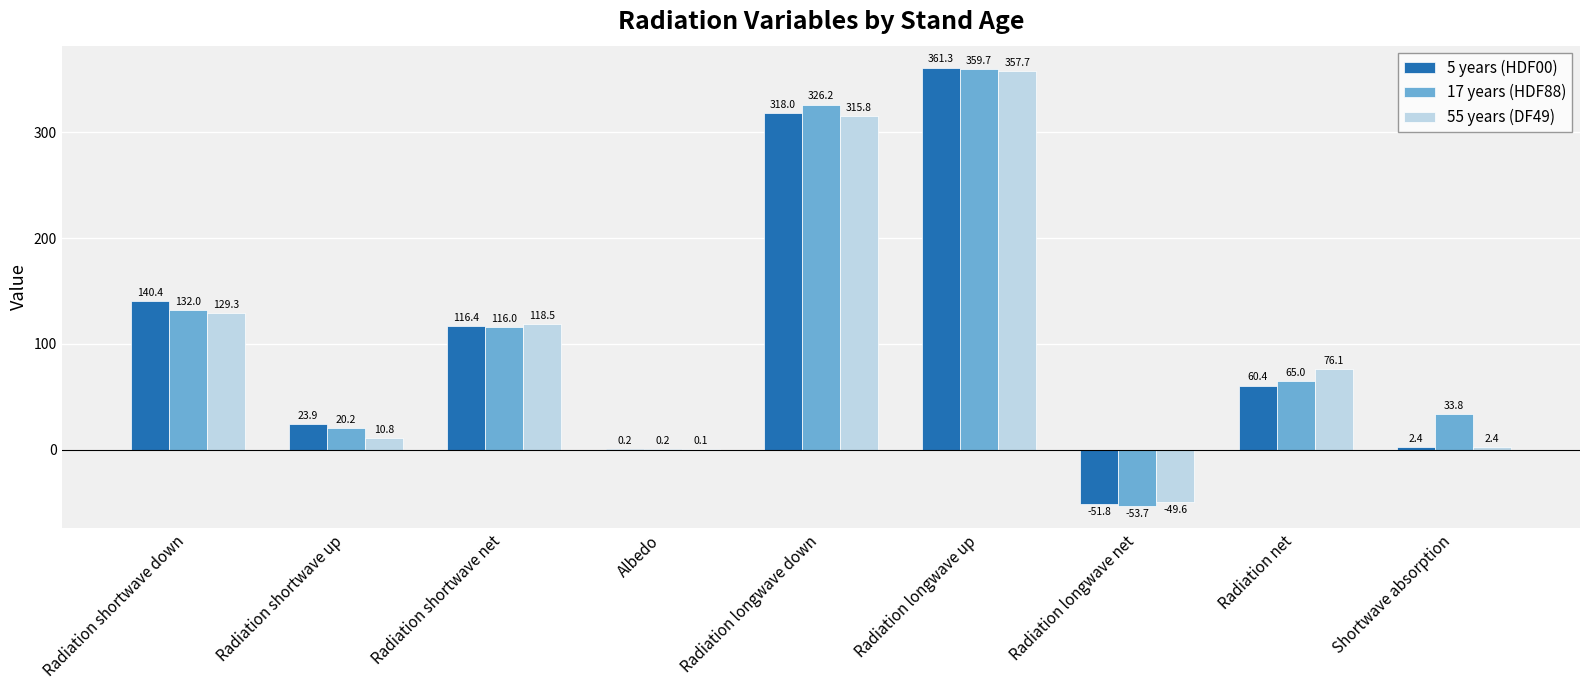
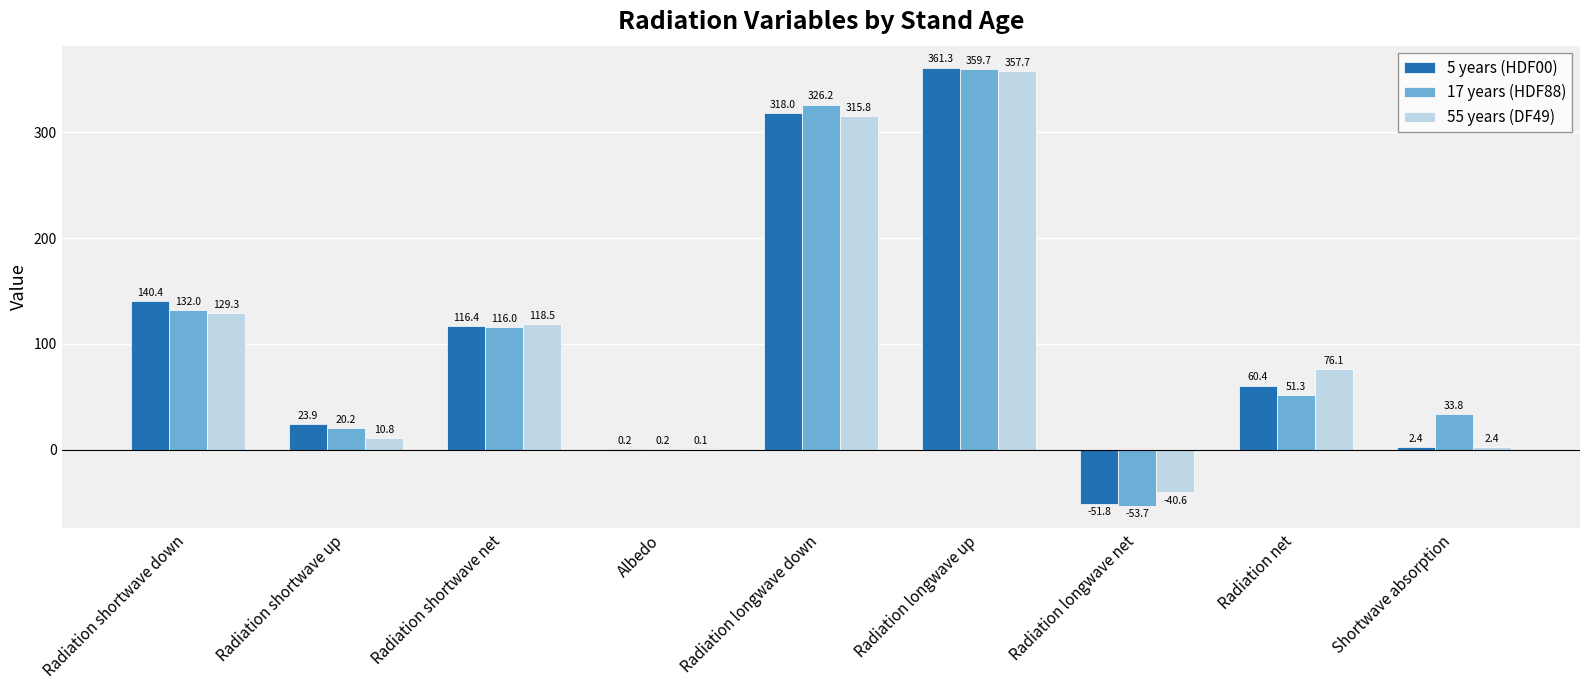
55 years (DF49), Radiation longwave net: -49.6 -> -40.6
17 years (HDF88), Radiation net: 65.0 -> 51.3
